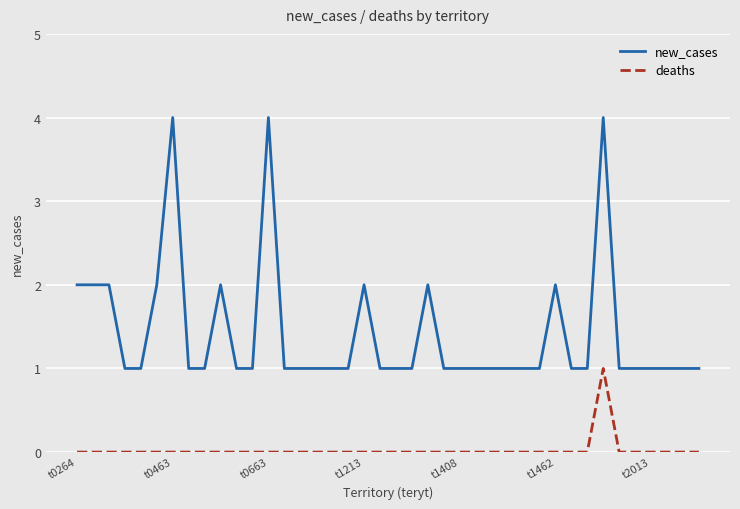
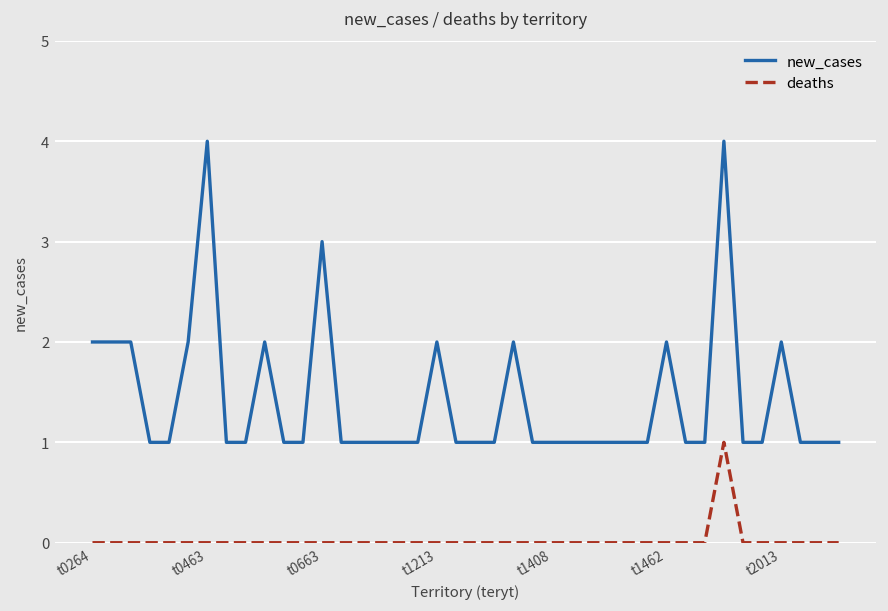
new_cases, t0663: 4 -> 3
new_cases, t2013: 1 -> 2
